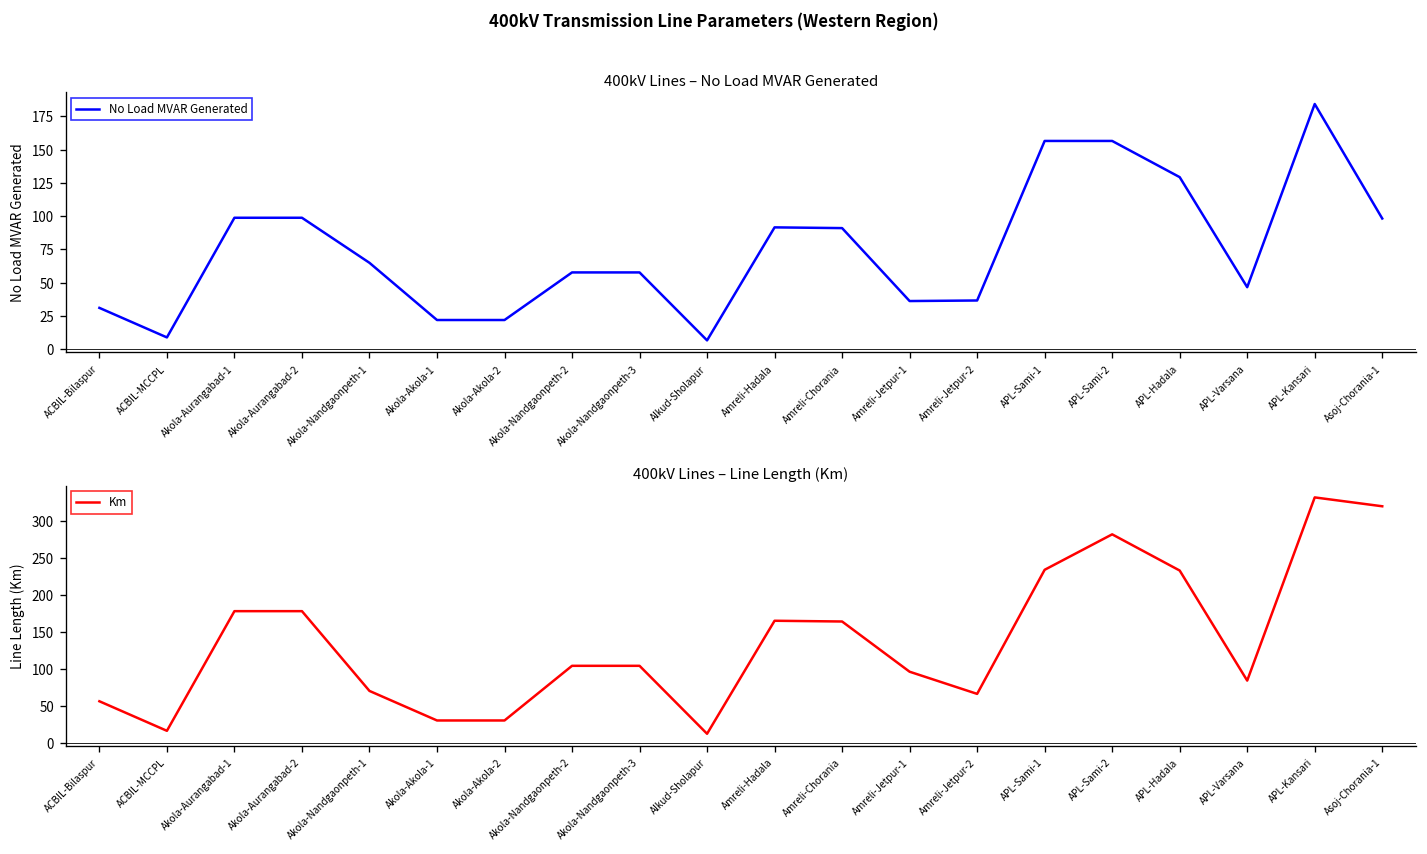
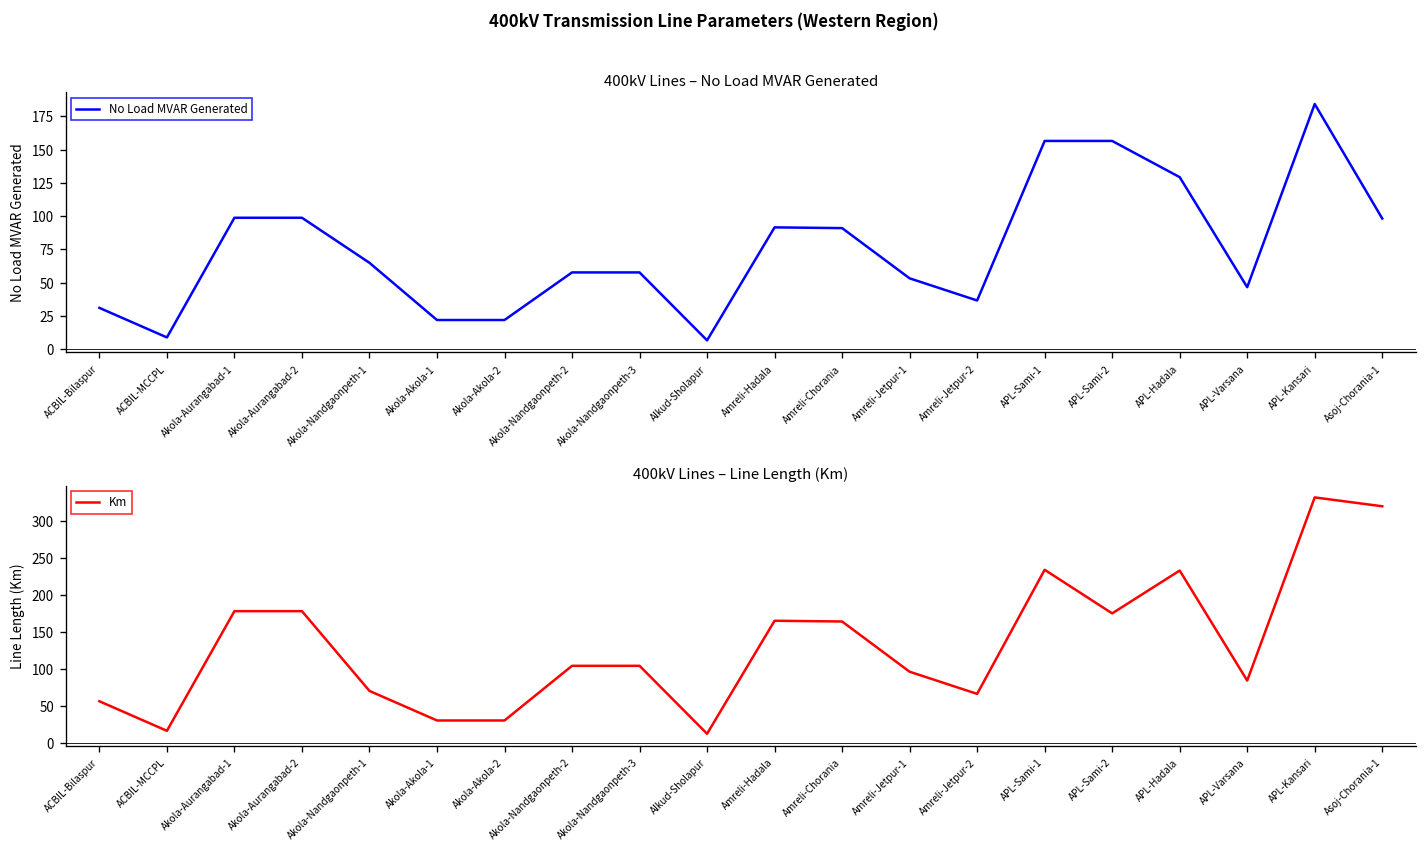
400kV Lines – No Load MVAR Generated, Amreli-Jetpur-1: 36 -> 53
400kV Lines – Line Length (Km), APL-Sami-2: 280 -> 180
